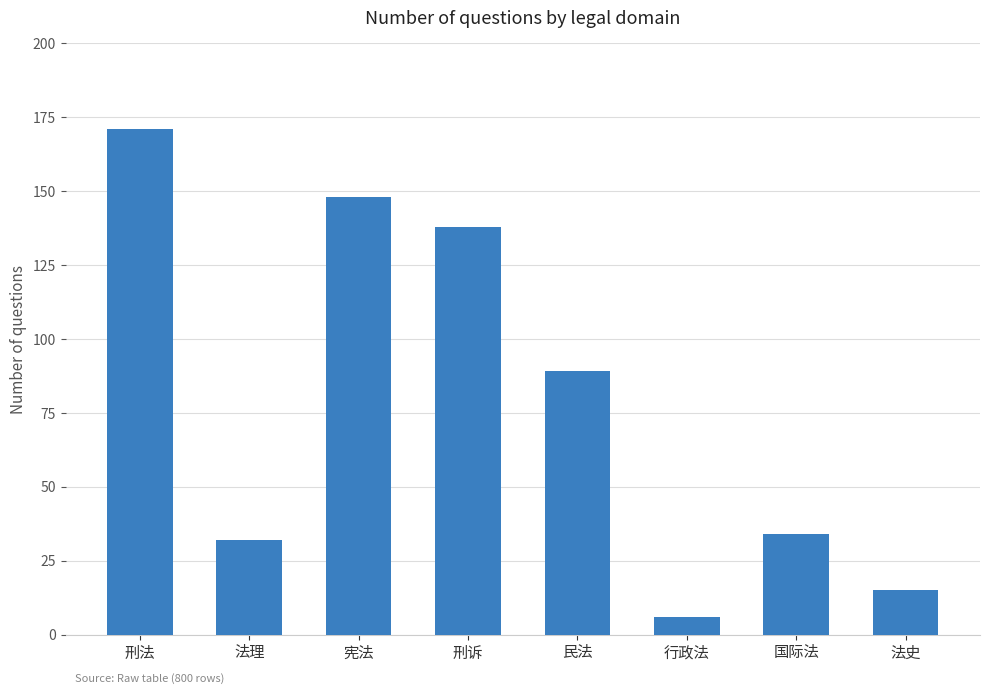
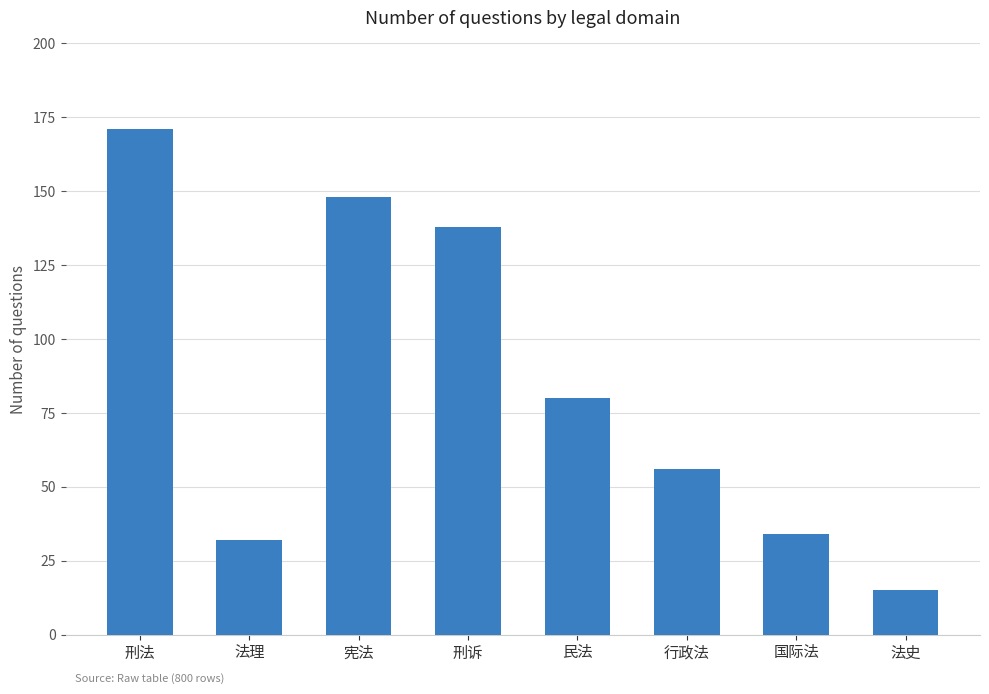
民法: 89 -> 80
行政法: 6 -> 56
